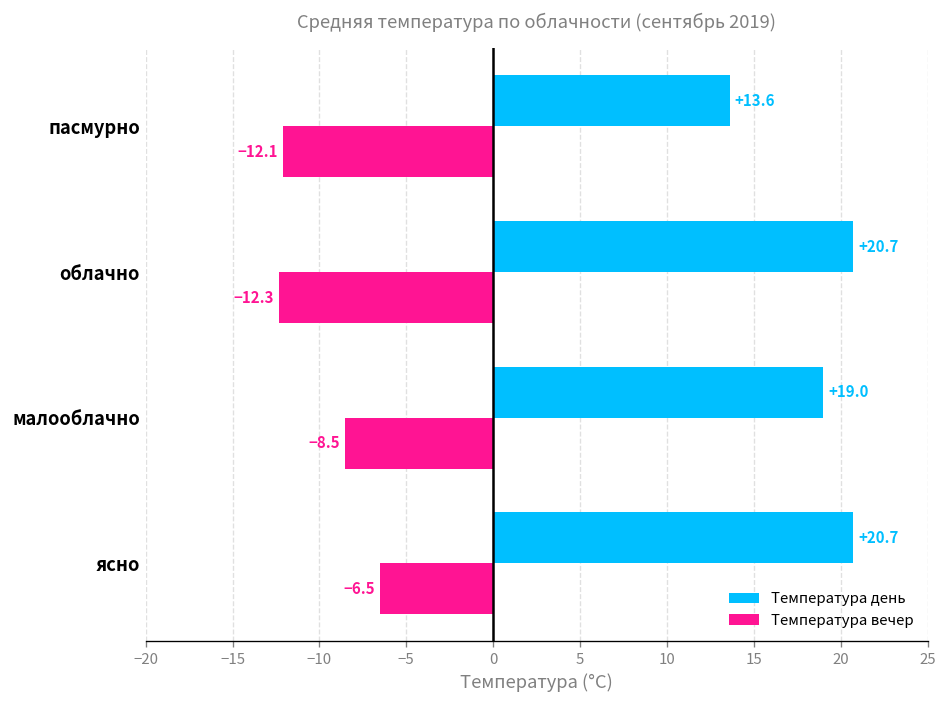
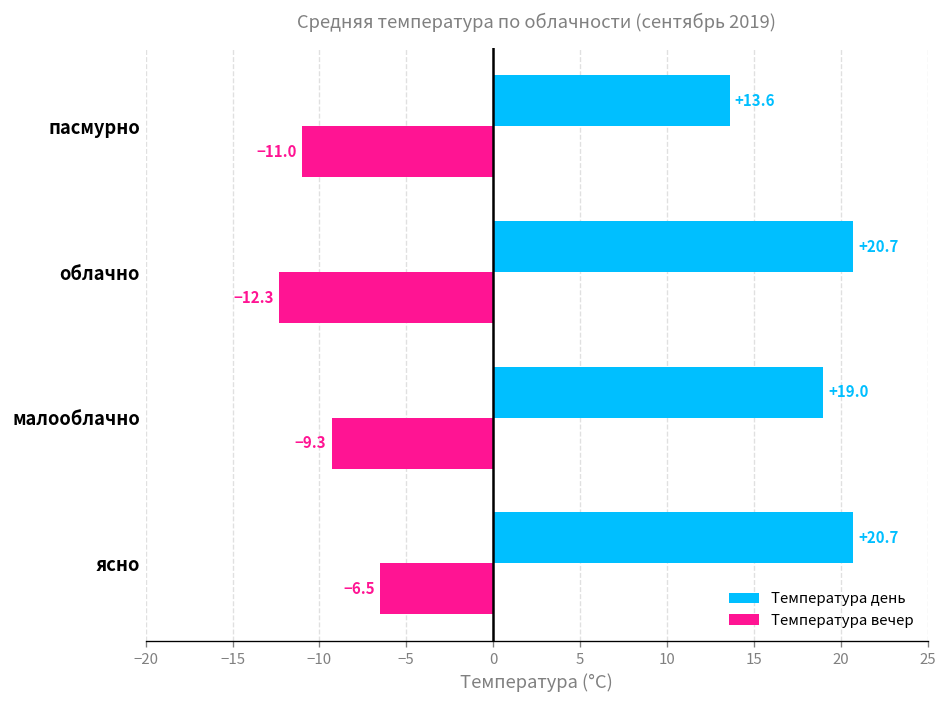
Температура вечер, пасмурно: -12.1 -> -11.0
Температура вечер, малооблачно: -8.5 -> -9.3
